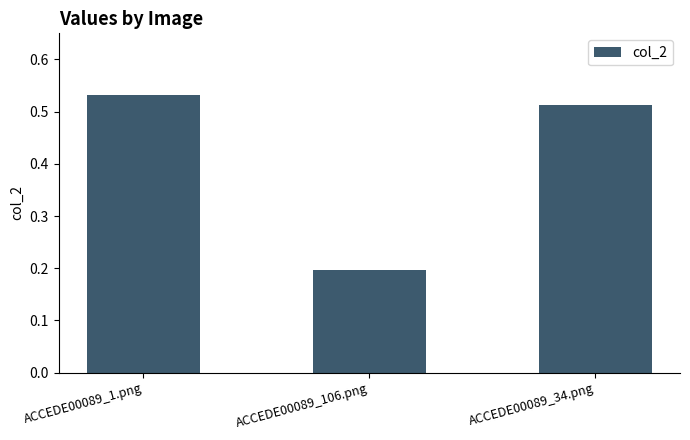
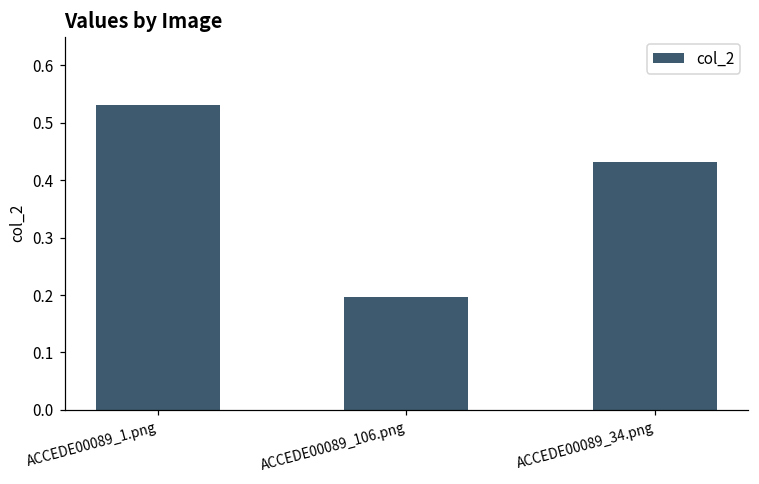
ACCEDE00089_34.png: 0.51 -> 0.43
